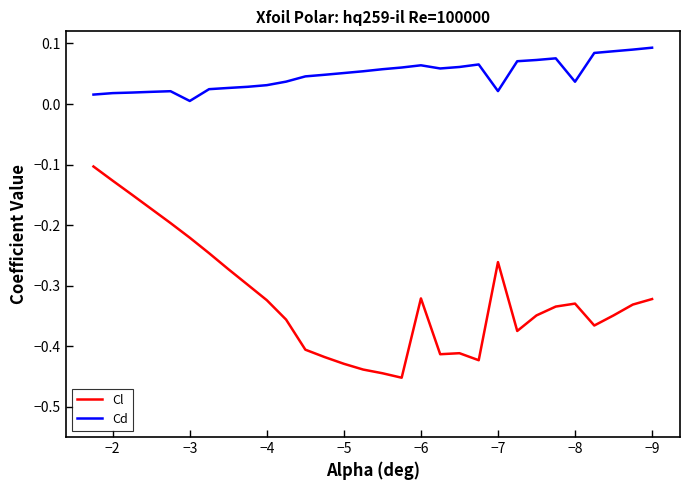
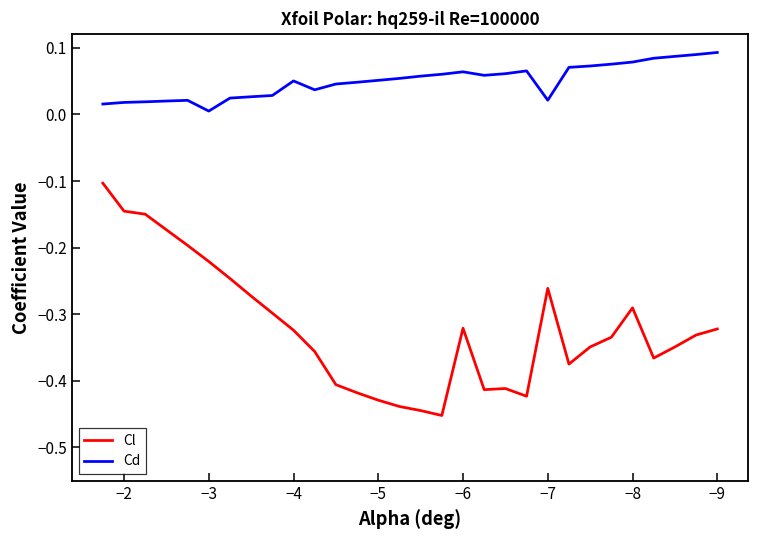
Cl, −2: -0.13 -> -0.15
Cd, −4: 0.03 -> 0.05
Cl, −8: -0.33 -> -0.29
Cd, −8: 0.04 -> 0.08
